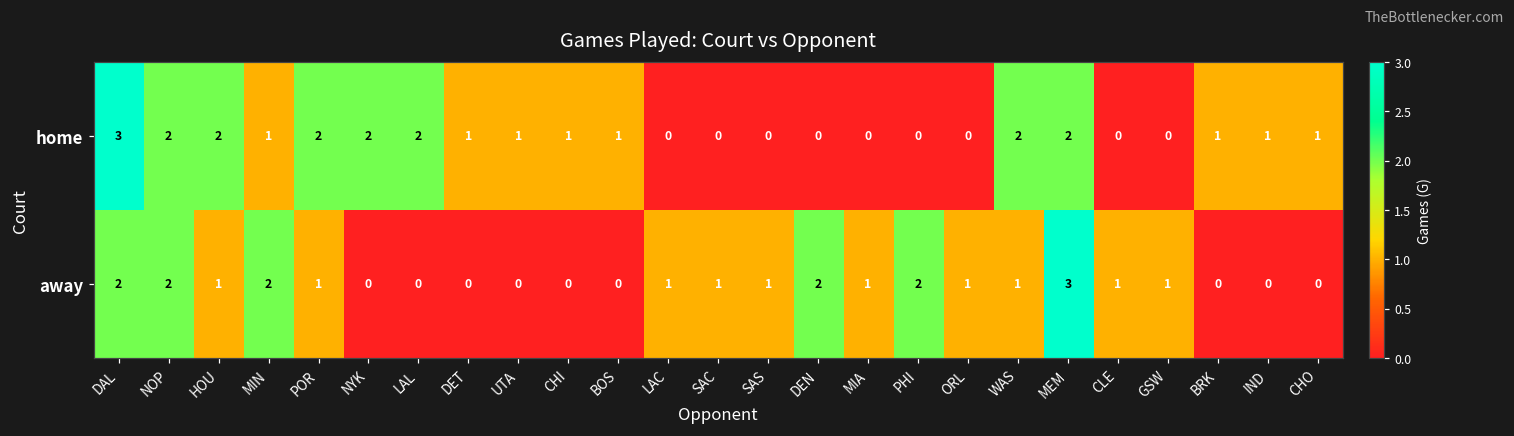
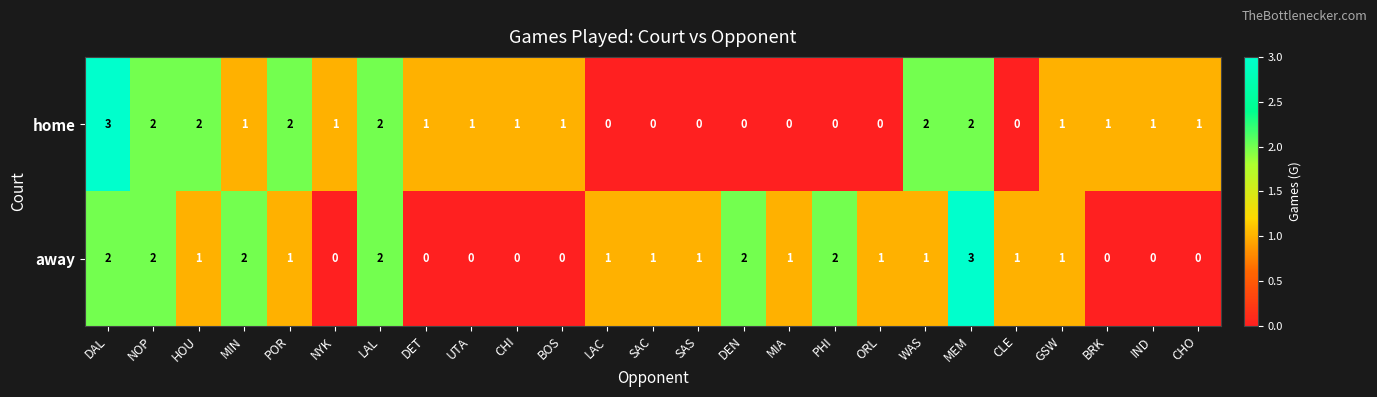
home, NYK: 2 -> 1
home, GSW: 0 -> 1
away, LAL: 0 -> 2
